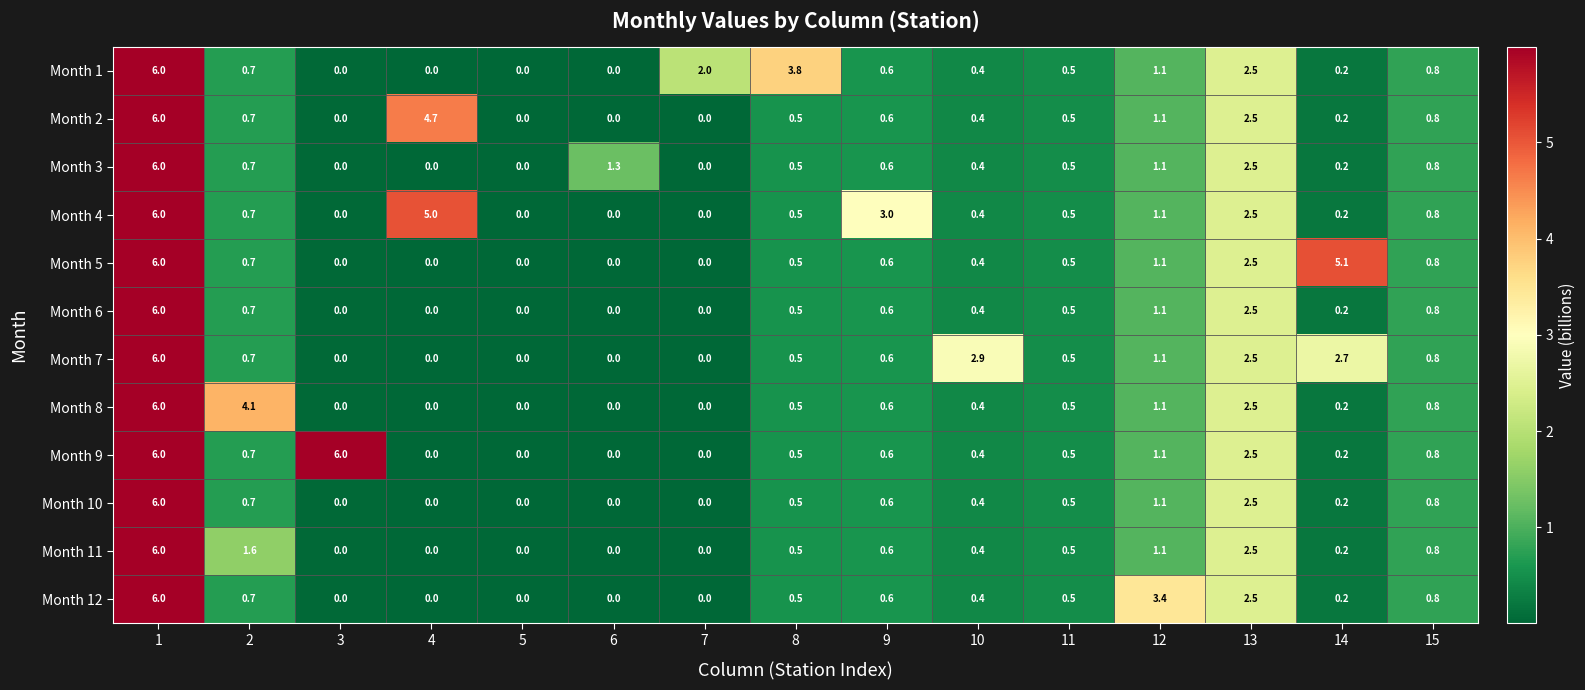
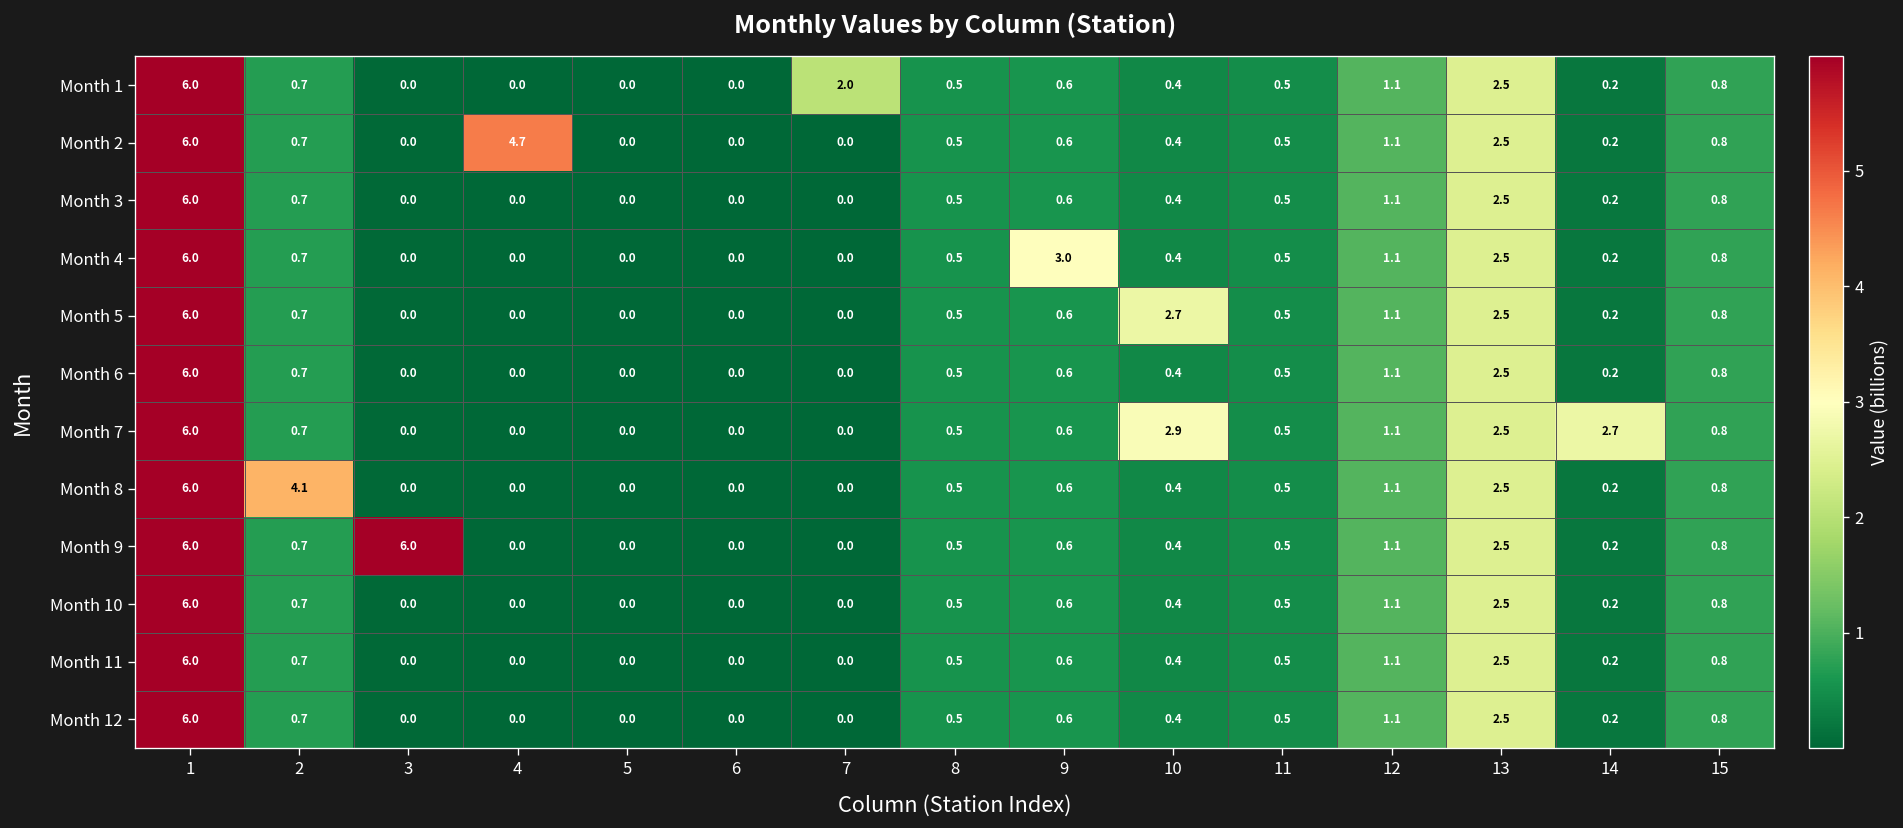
Month 1, 8: 3.8 -> 0.5
Month 3, 6: 1.3 -> 0.0
Month 4, 4: 5.0 -> 0.0
Month 5, 10: 0.4 -> 2.7
Month 5, 14: 5.1 -> 0.2
Month 11, 2: 1.6 -> 0.7
Month 12, 12: 3.4 -> 1.1
